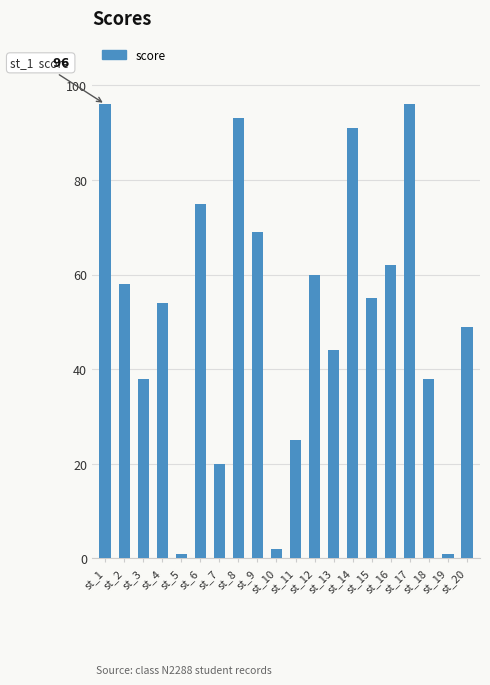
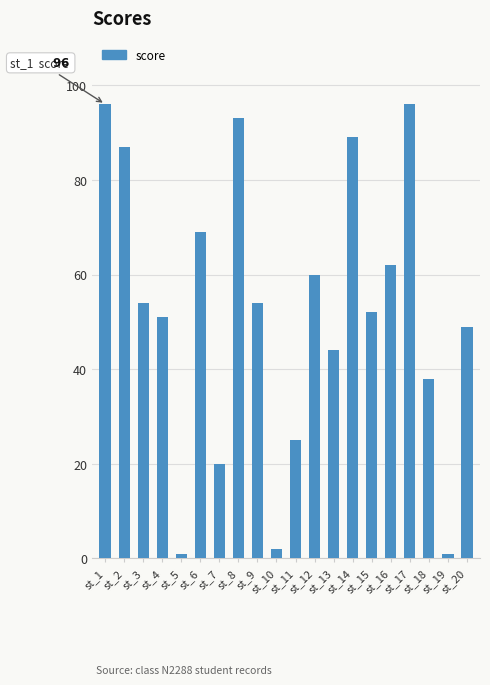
st_2: 58 -> 87
st_3: 38 -> 54
st_4: 54 -> 51
st_6: 75 -> 69
st_9: 69 -> 54
st_14: 91 -> 89
st_15: 55 -> 52
